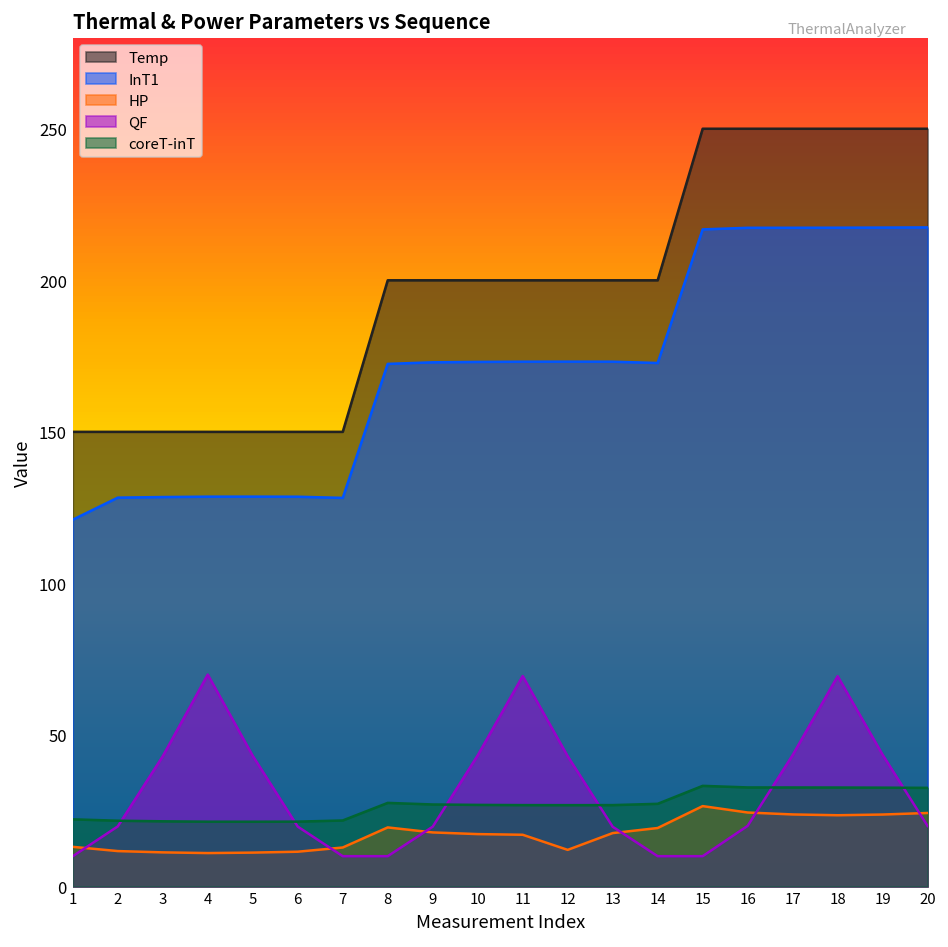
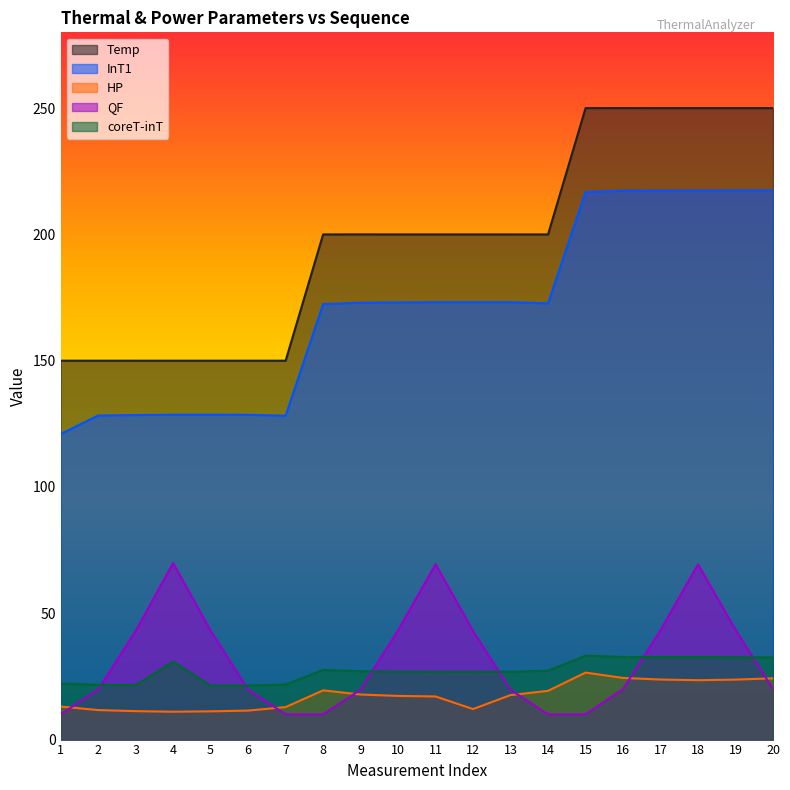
coreT-inT, 4: 21 -> 31
